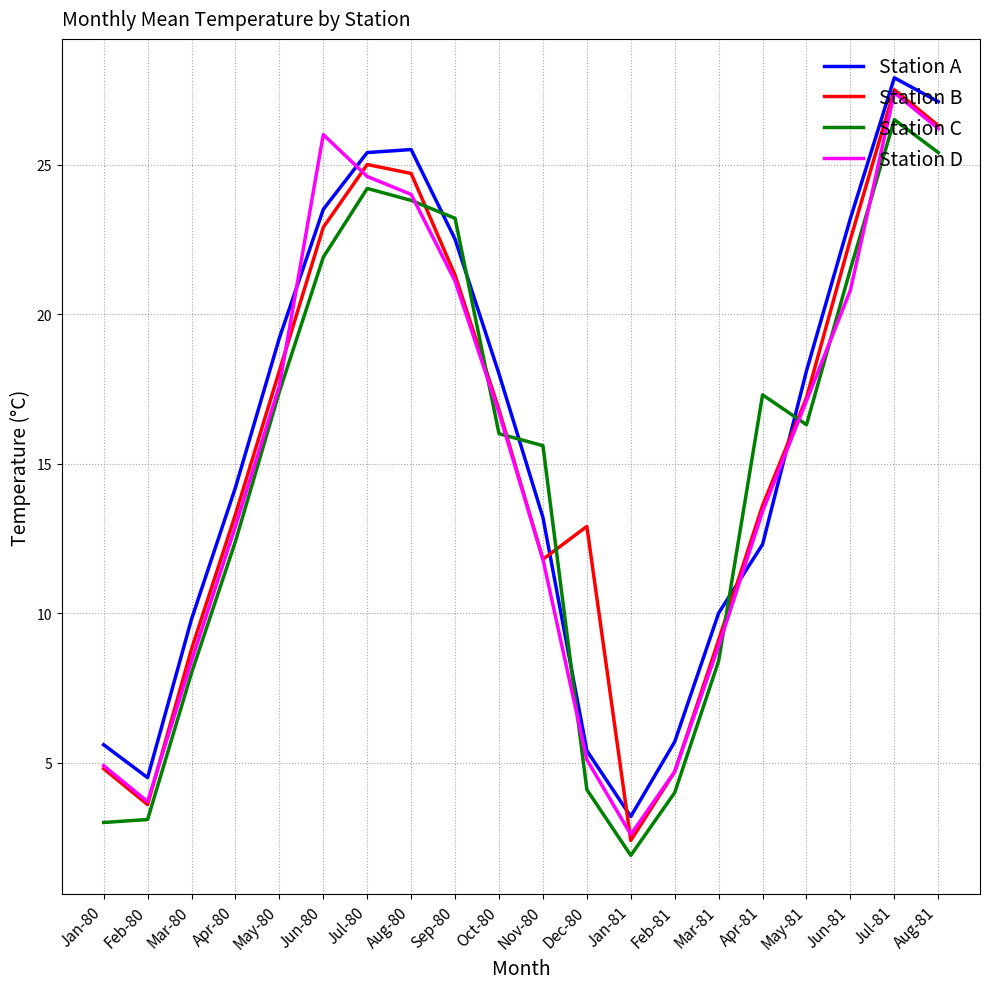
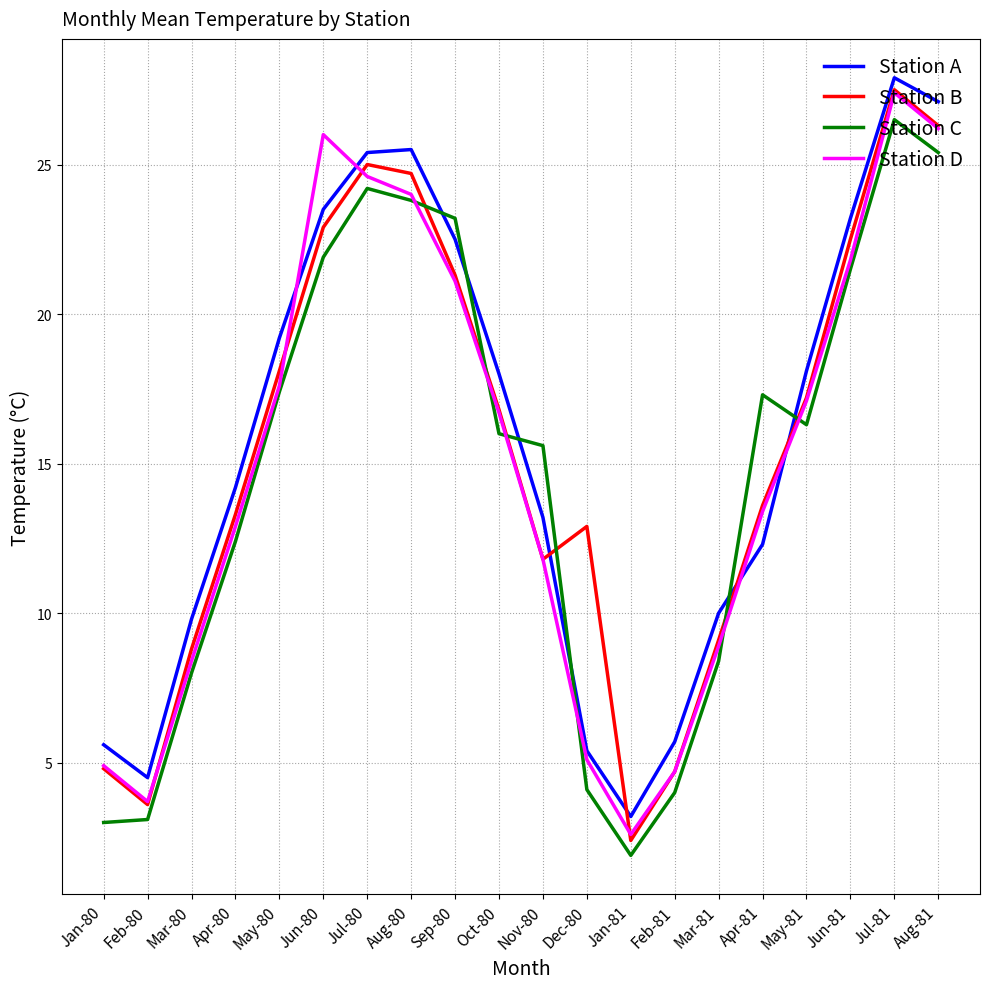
Station D, Jun-81: 20.8 -> 21.8
